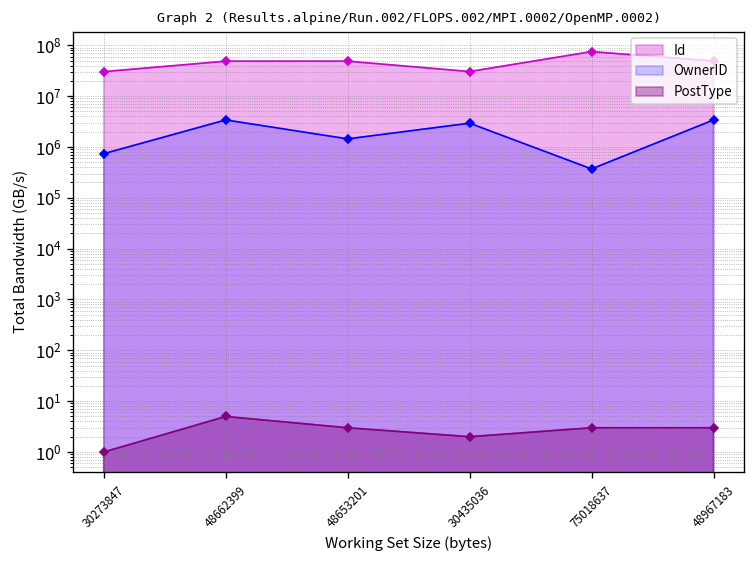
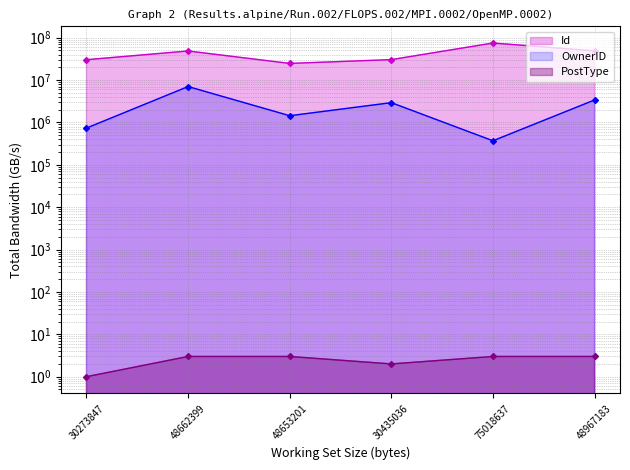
OwnerID, 48662399: 3000000 -> 7000000
PostType, 48662399: 5 -> 3
Id, 48653201: 50000000 -> 20000000
